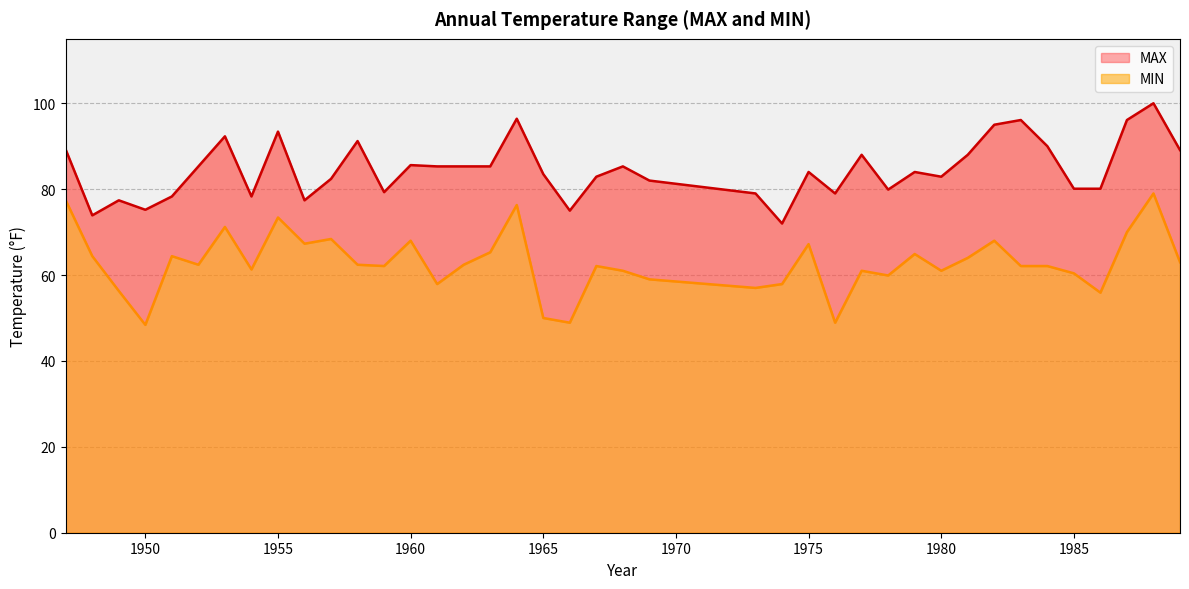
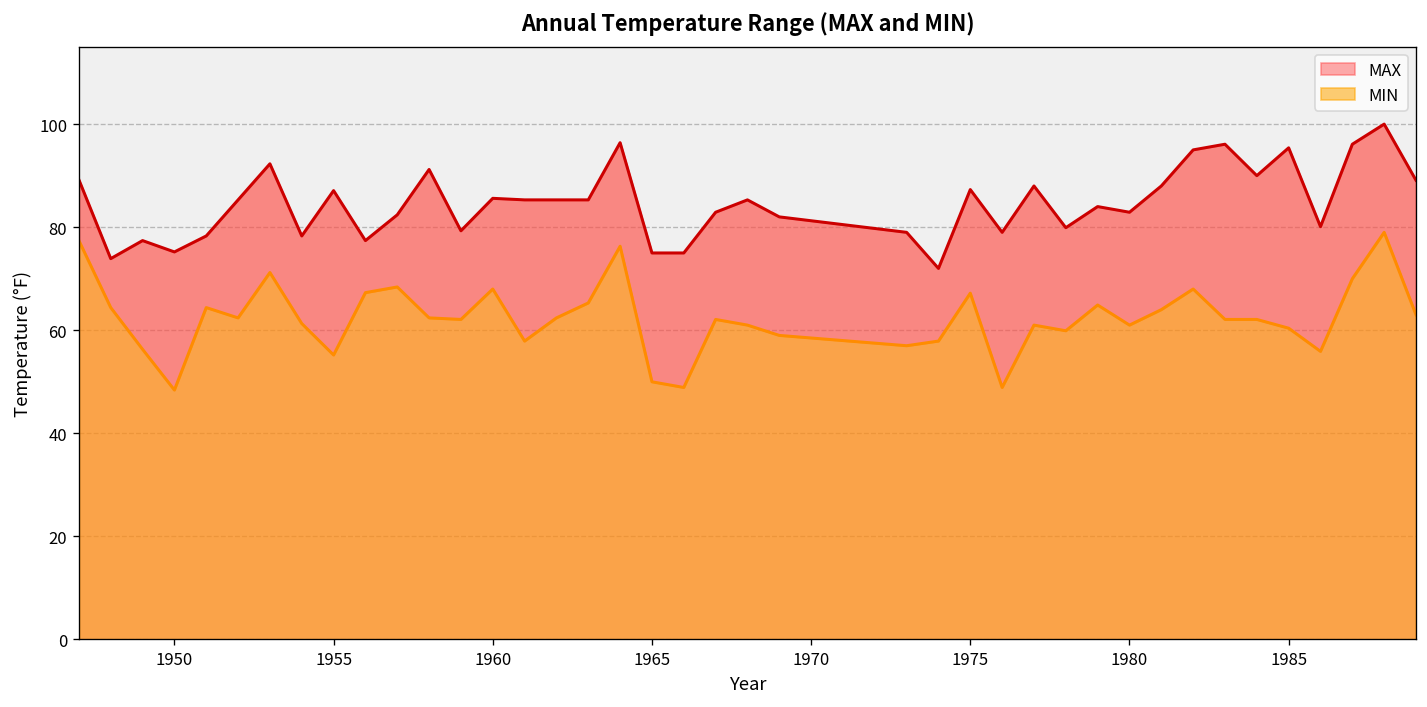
MAX, 1955: 93 -> 87
MIN, 1955: 73 -> 55
MAX, 1965: 84 -> 75
MAX, 1975: 84 -> 87
MAX, 1985: 80 -> 95
